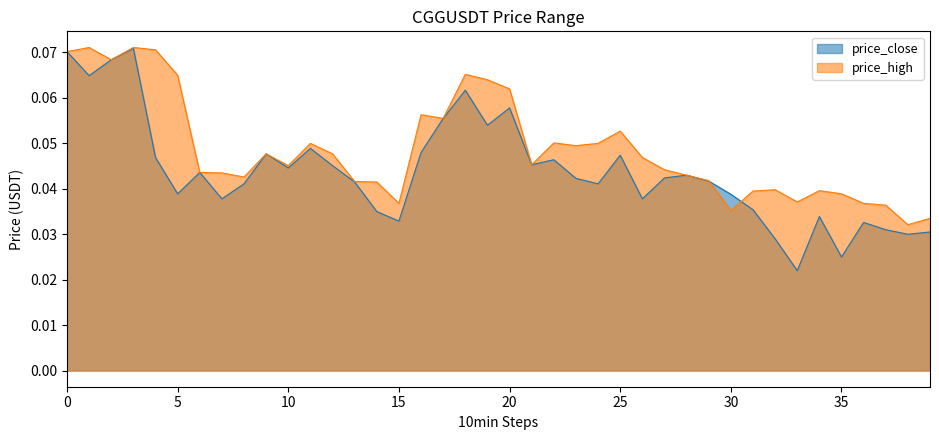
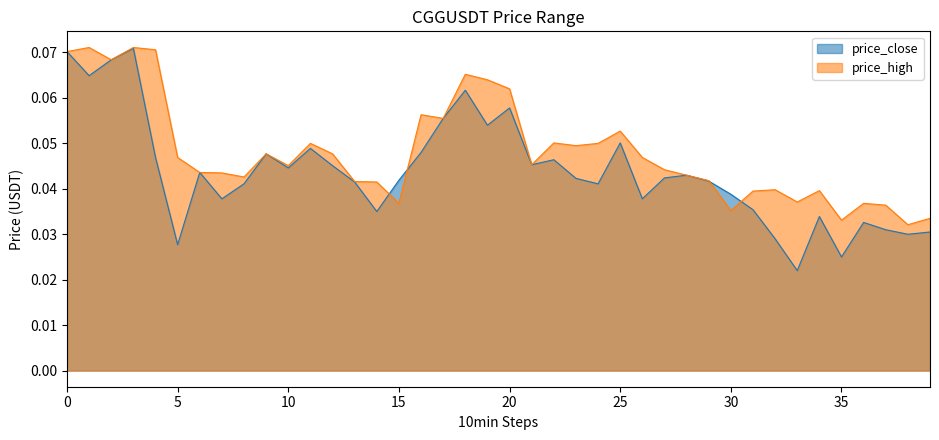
price_close, 5: 0.039 -> 0.028
price_high, 5: 0.065 -> 0.047
price_close, 15: 0.033 -> 0.042
price_close, 25: 0.047 -> 0.050
price_high, 35: 0.039 -> 0.033
